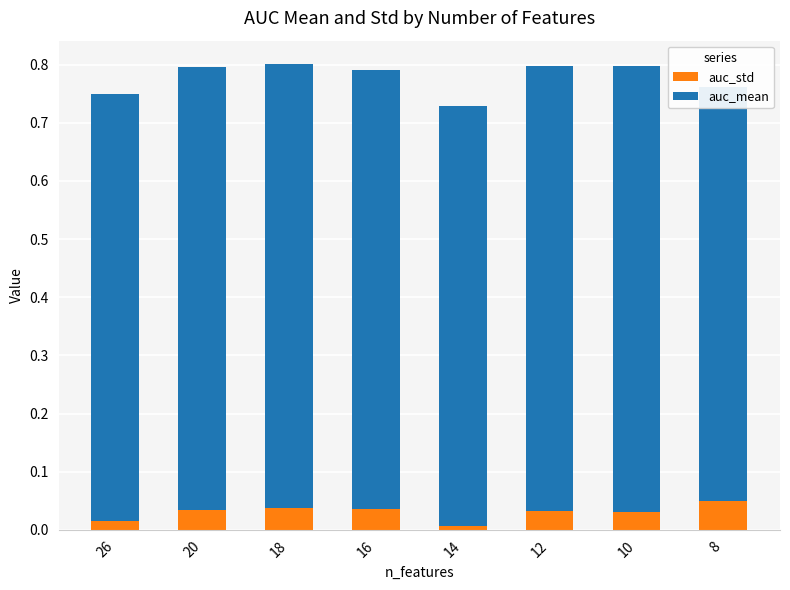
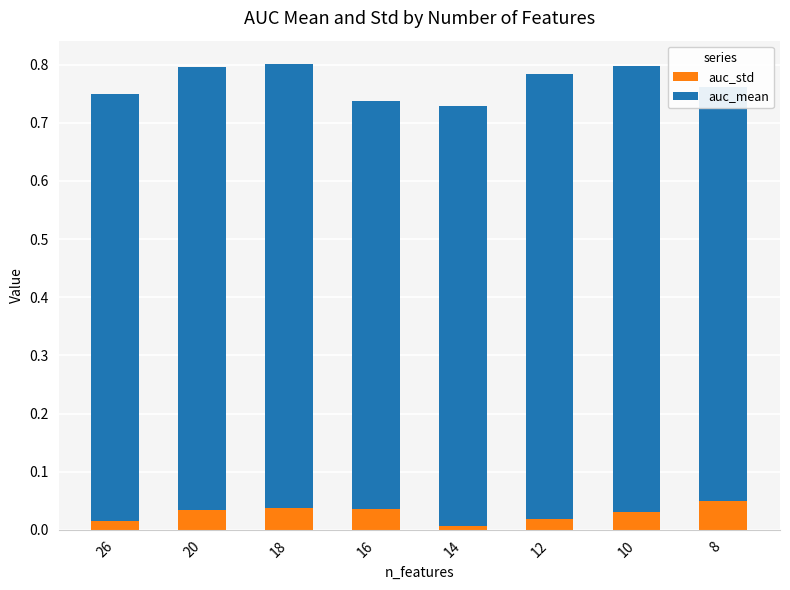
auc_mean, 16: 0.75 -> 0.70
auc_std, 12: 0.03 -> 0.02
